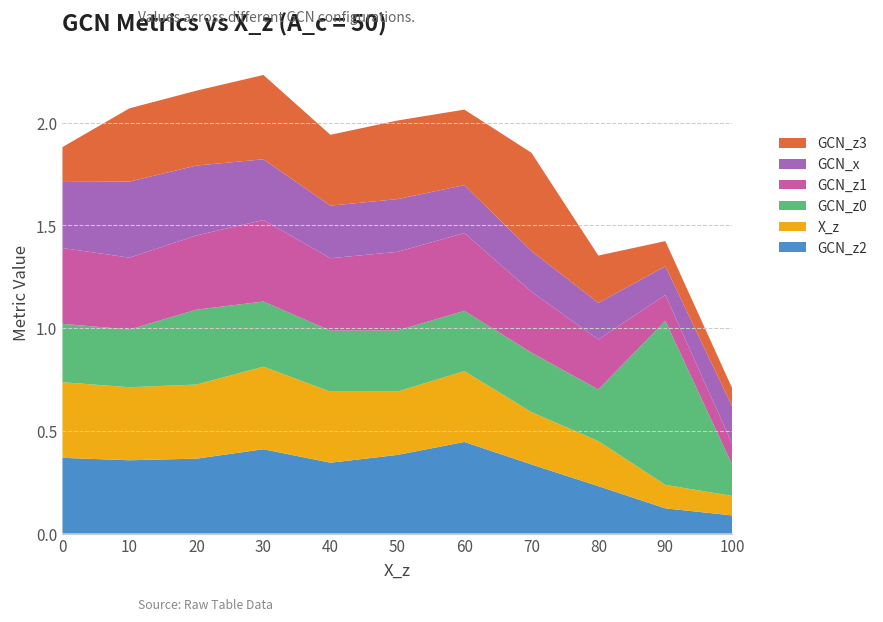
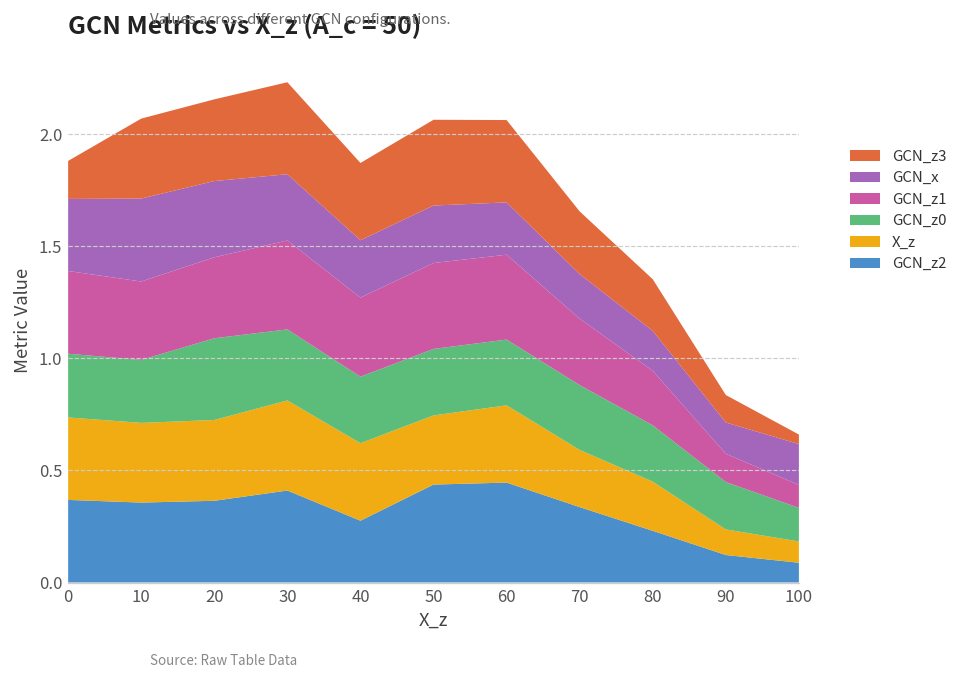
GCN_z2, 40: 0.34 -> 0.28
GCN_z2, 50: 0.38 -> 0.44
GCN_z3, 70: 0.48 -> 0.28
GCN_z0, 90: 0.80 -> 0.21
GCN_z3, 100: 0.09 -> 0.04
